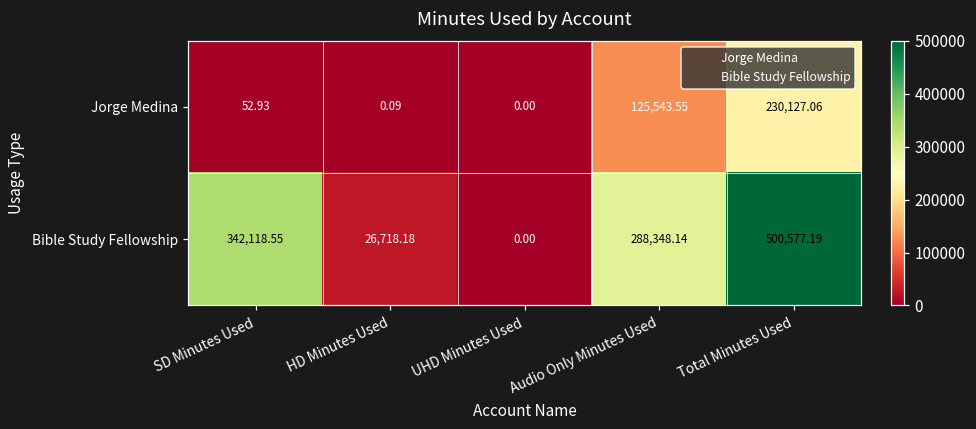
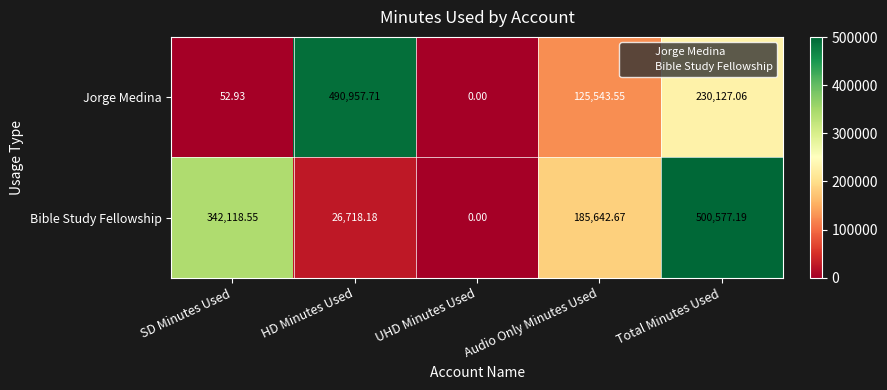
Jorge Medina, HD Minutes Used: 0.09 -> 490,957.71
Bible Study Fellowship, Audio Only Minutes Used: 288,348.14 -> 185,642.67
